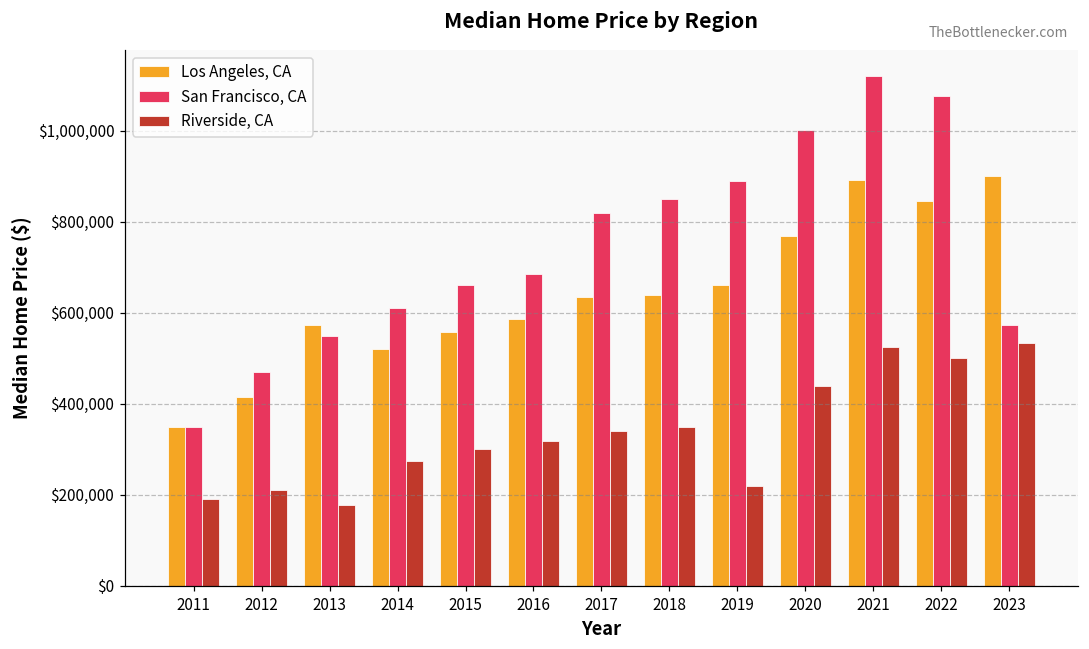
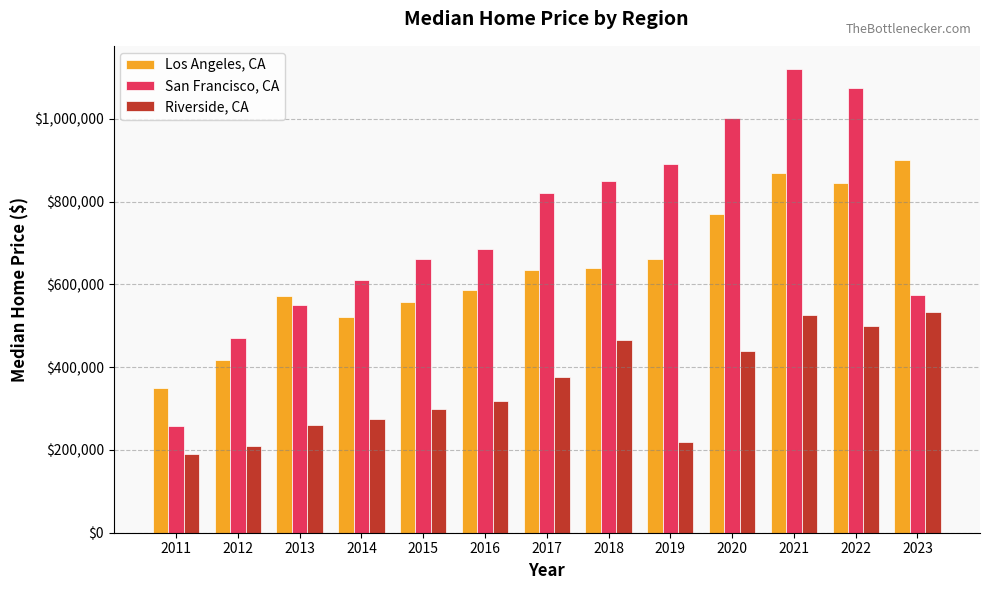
San Francisco, CA, 2011: $350,000 -> $260,000
Riverside, CA, 2013: $180,000 -> $260,000
Riverside, CA, 2017: $340,000 -> $380,000
Riverside, CA, 2018: $350,000 -> $460,000
Los Angeles, CA, 2021: $890,000 -> $870,000
